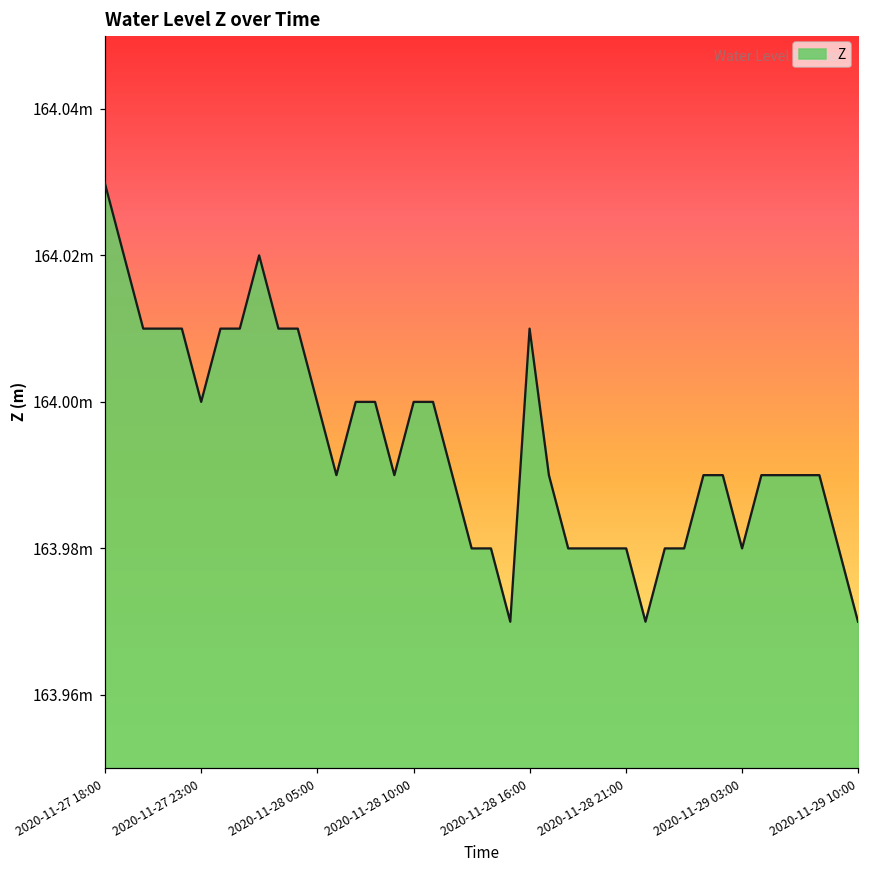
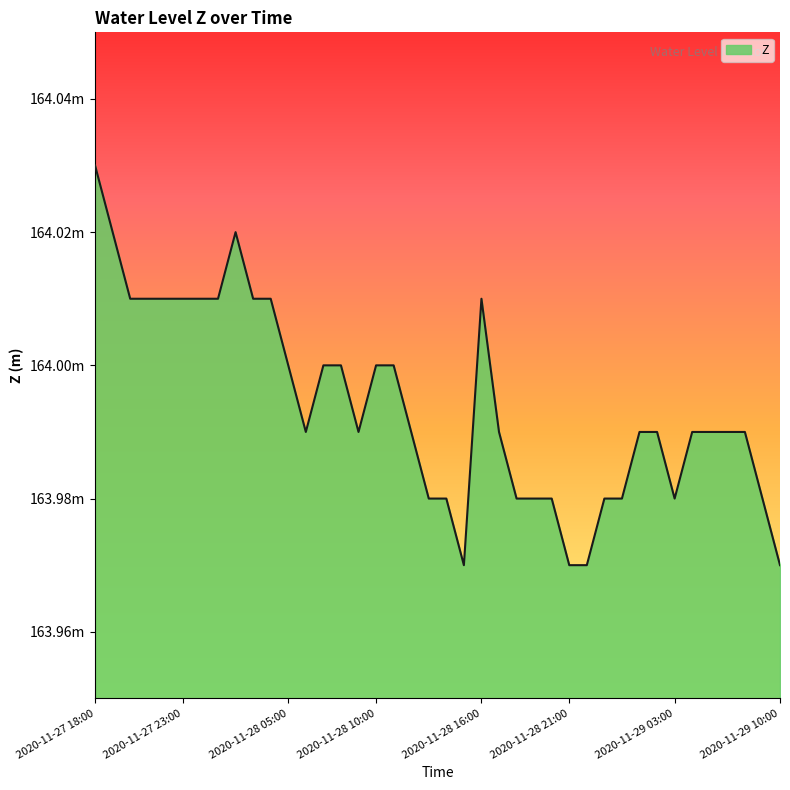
2020-11-27 23:00: 164.00m -> 164.01m
2020-11-28 21:00: 163.98m -> 163.97m
